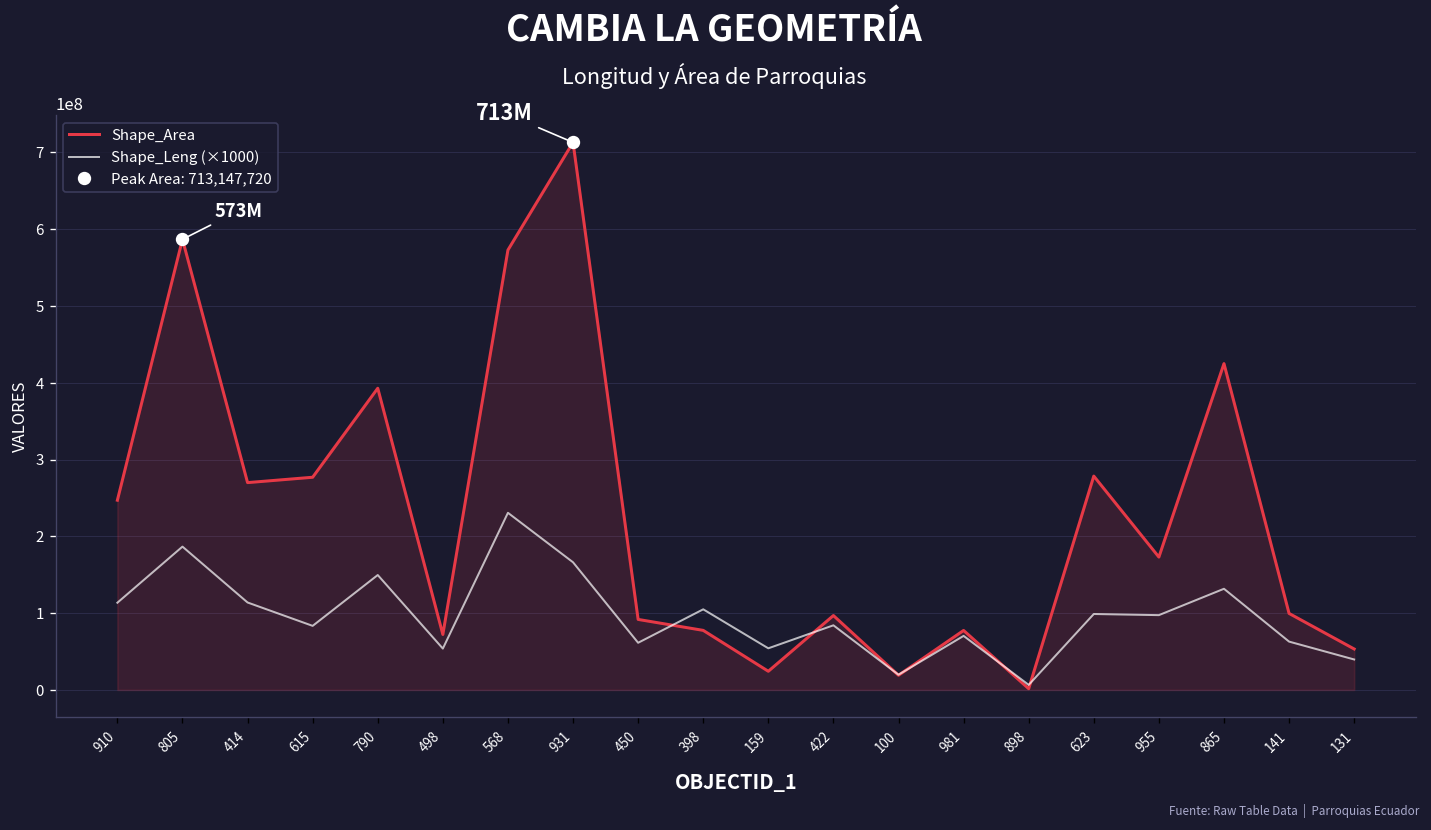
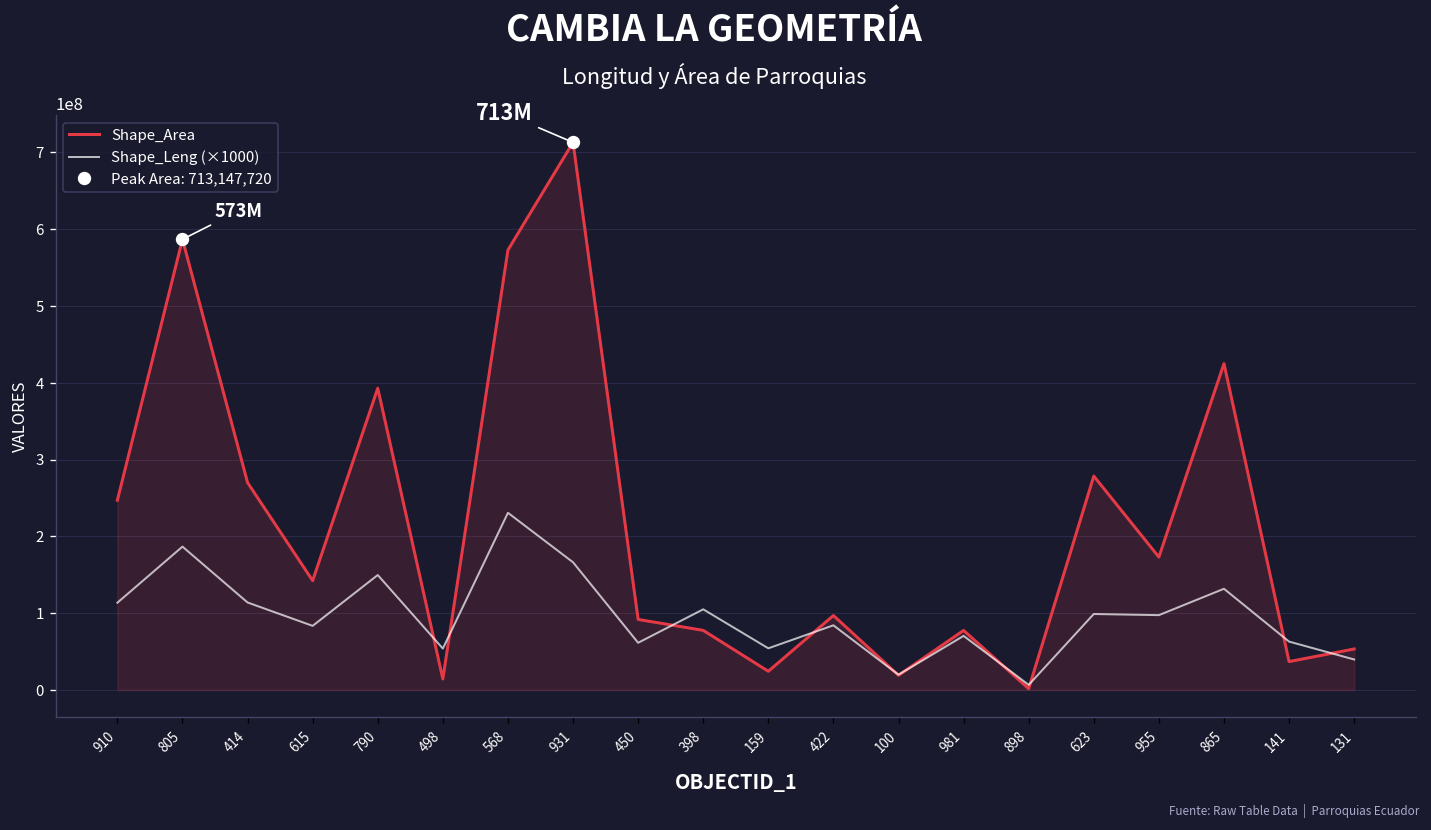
Shape_Area, 615: 280000000 -> 140000000
Shape_Area, 498: 70000000 -> 10000000
Shape_Area, 141: 100000000 -> 40000000
